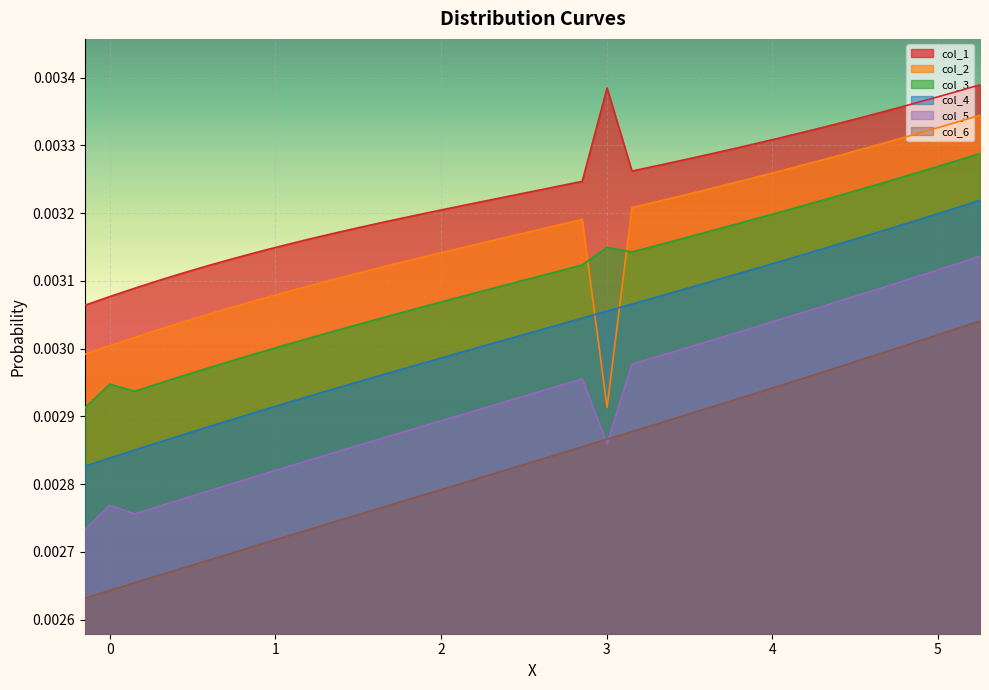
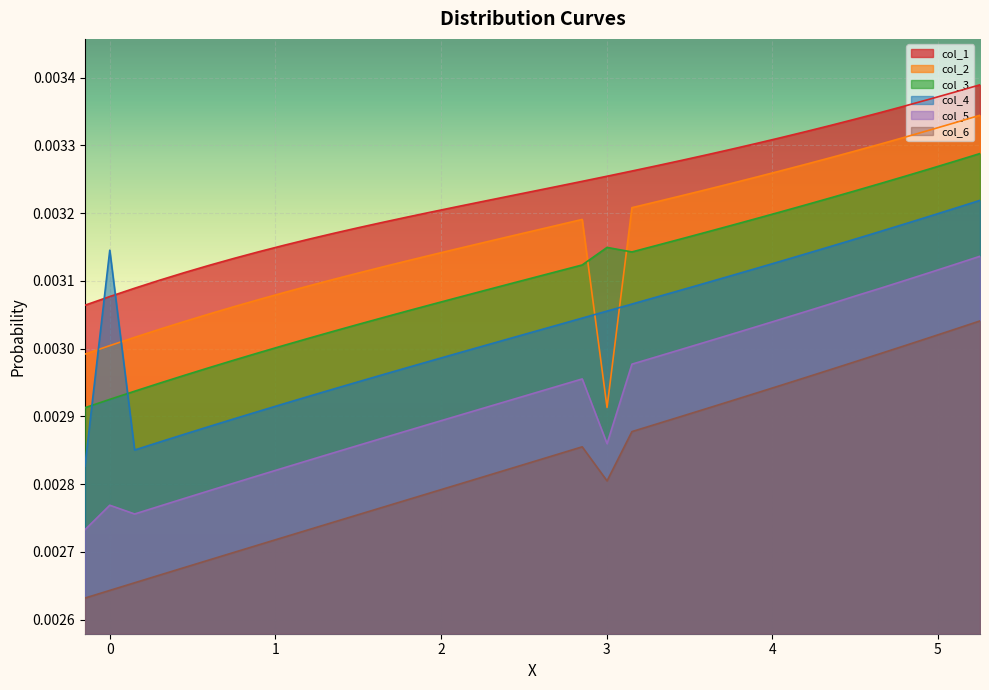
col_3, 0: 0.00295 -> 0.00292
col_4, 0: 0.00284 -> 0.00315
col_1, 3: 0.00338 -> 0.00325
col_6, 3: 0.00287 -> 0.00280
